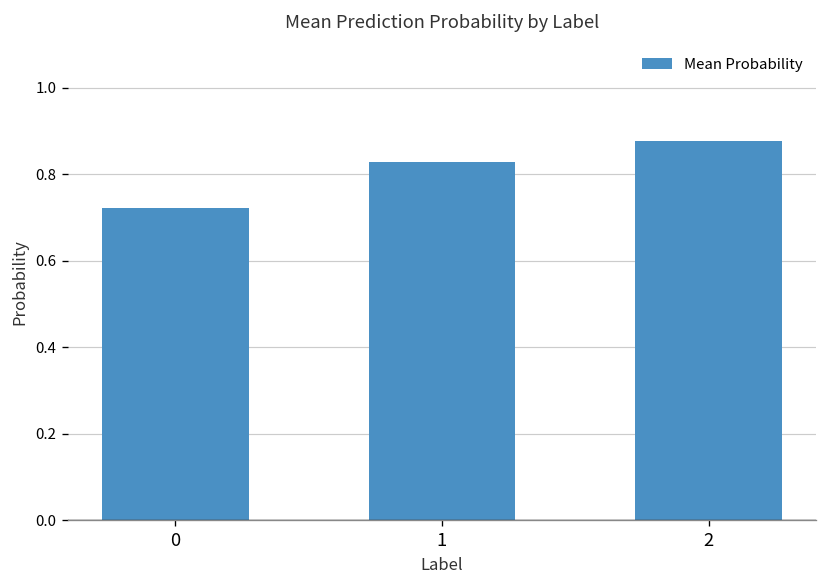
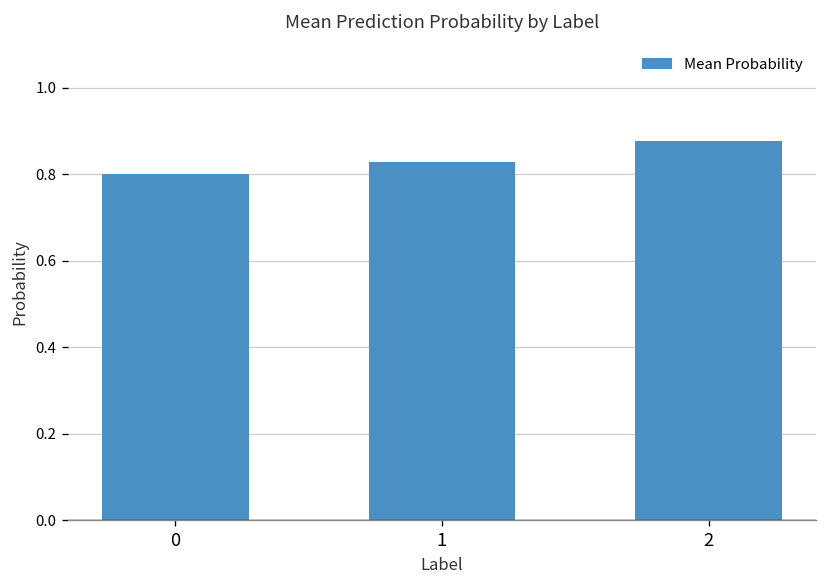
0: 0.72 -> 0.80
